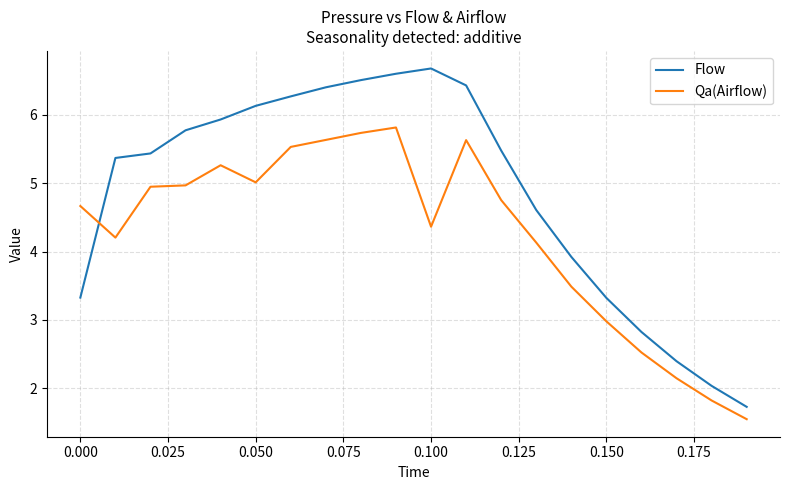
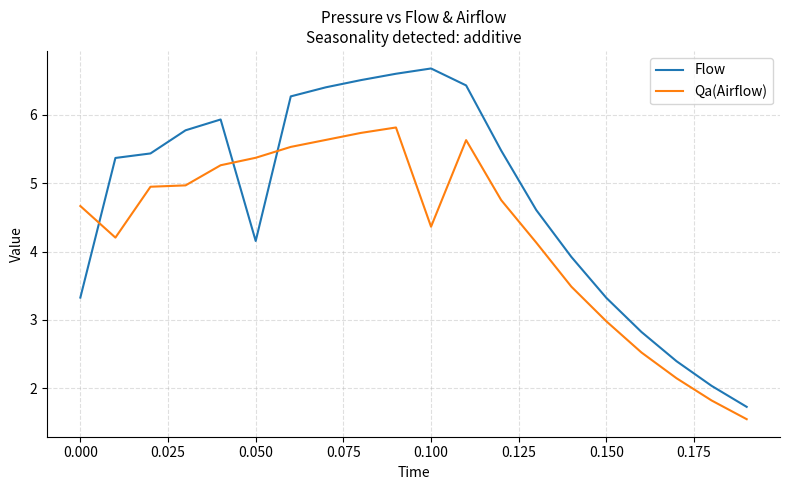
Flow, 0.050: 6.1 -> 4.2
Qa(Airflow), 0.050: 5.0 -> 5.4
